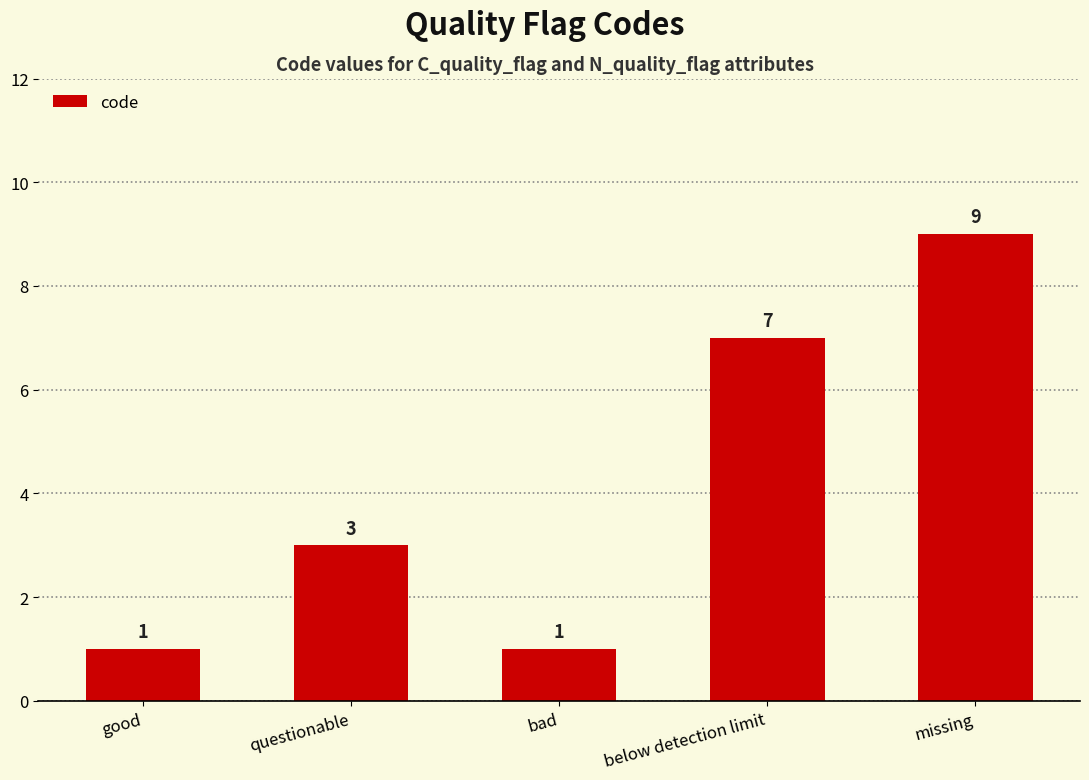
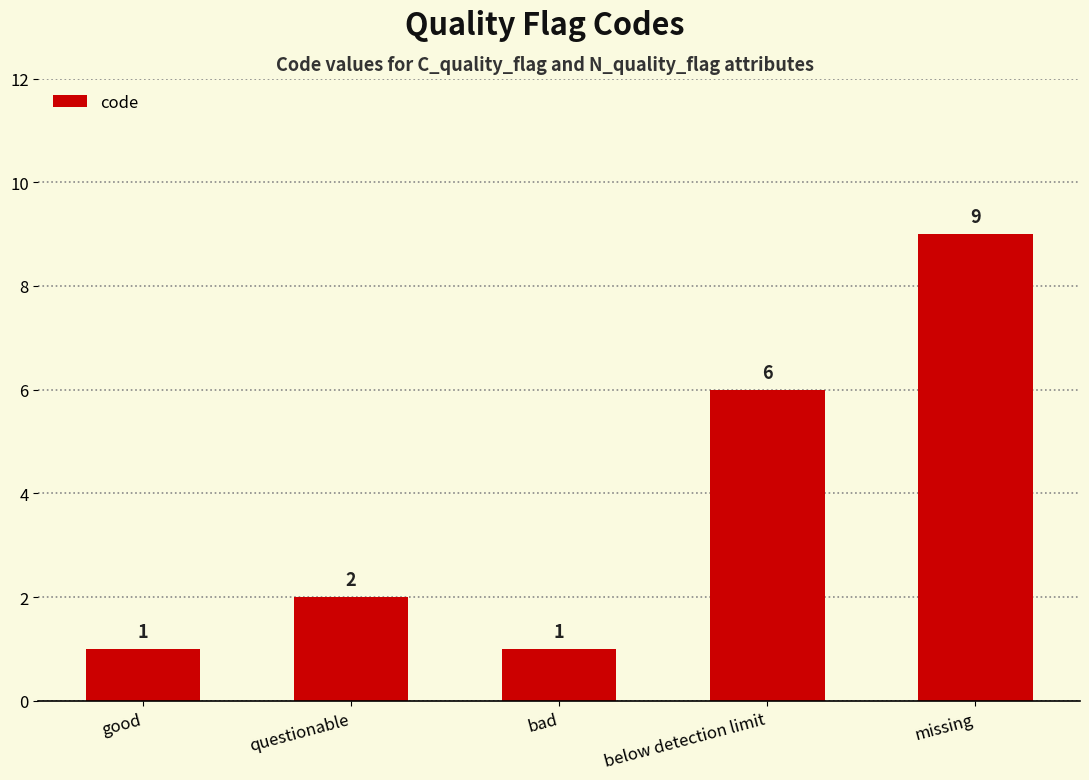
questionable: 3 -> 2
below detection limit: 7 -> 6
